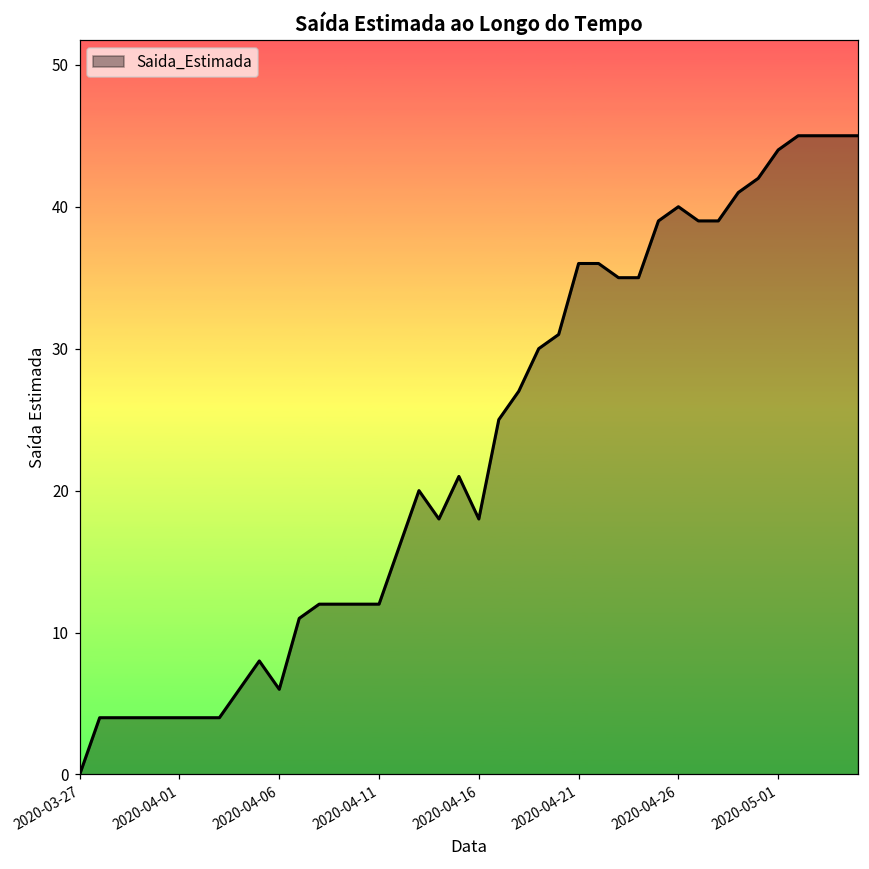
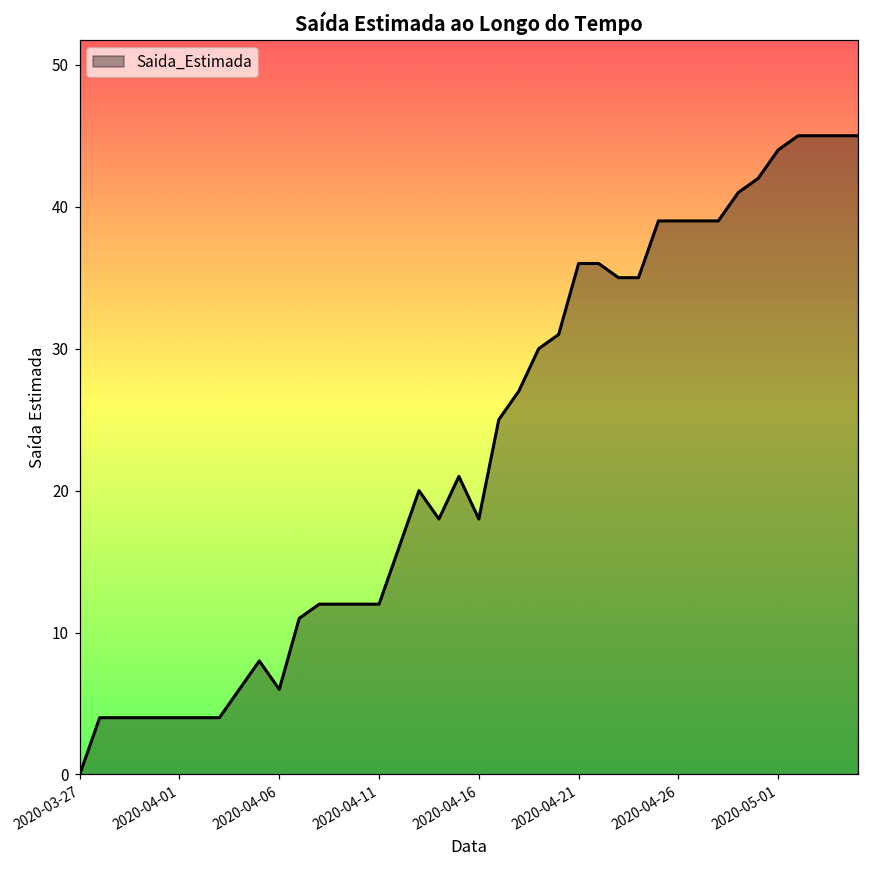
2020-04-26: 40 -> 39
